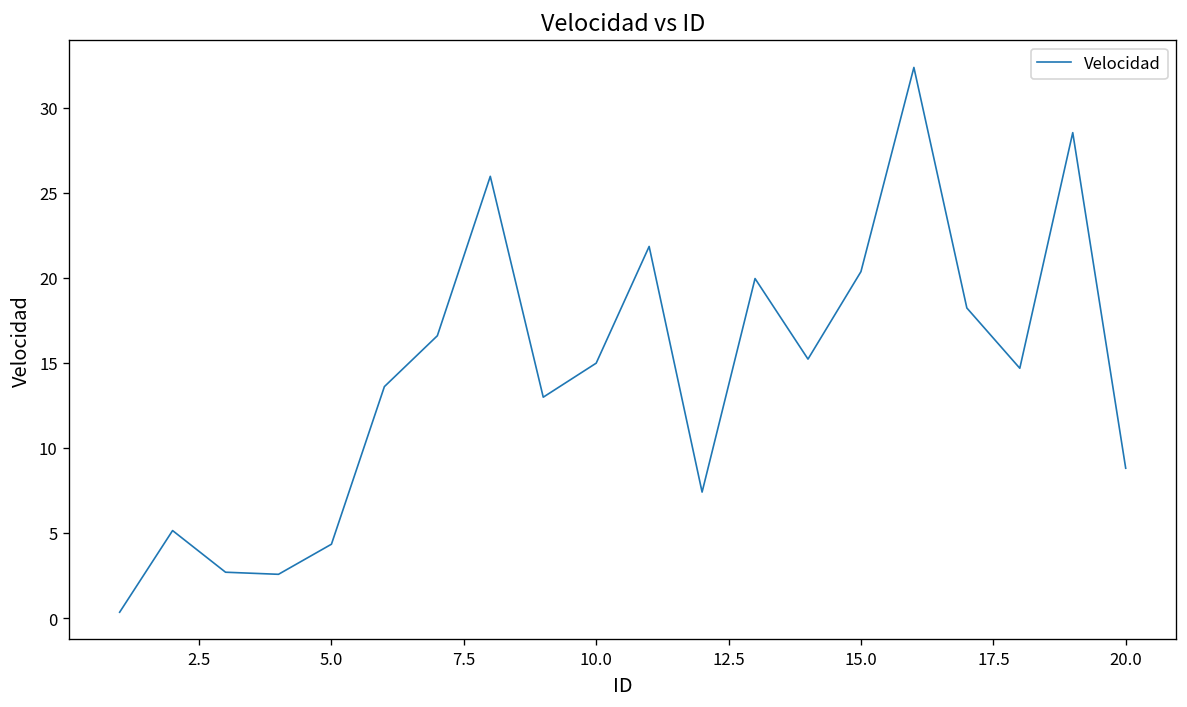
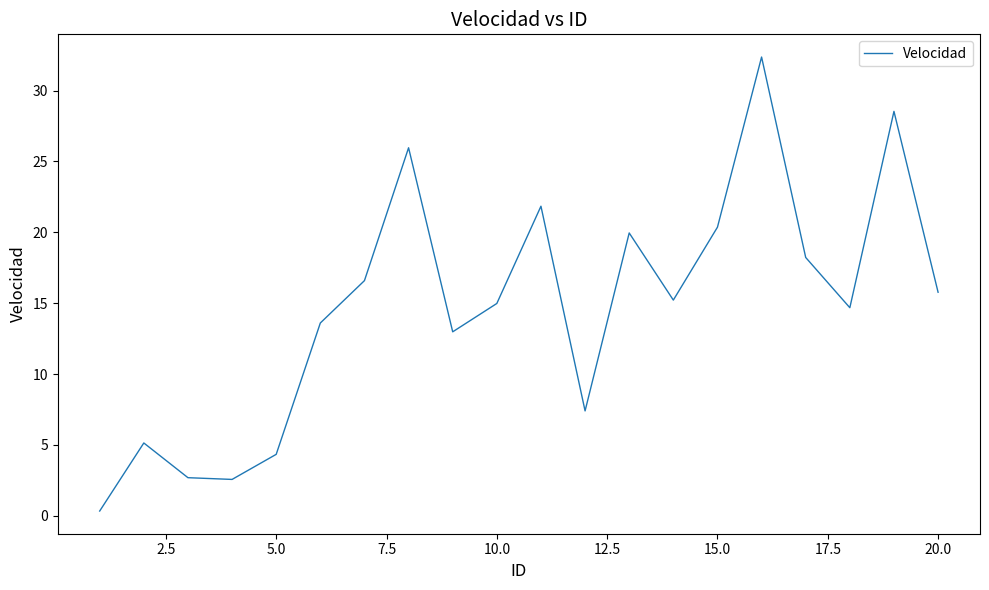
20.0: 8.8 -> 15.8
